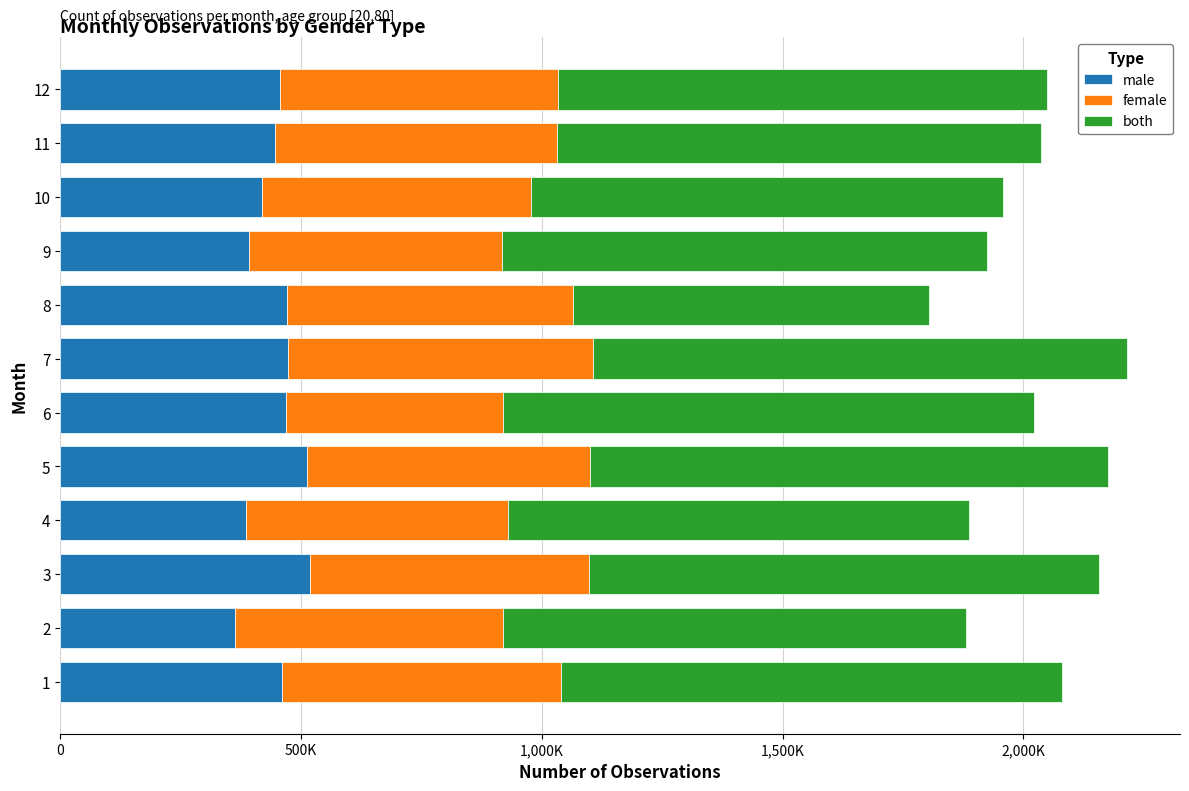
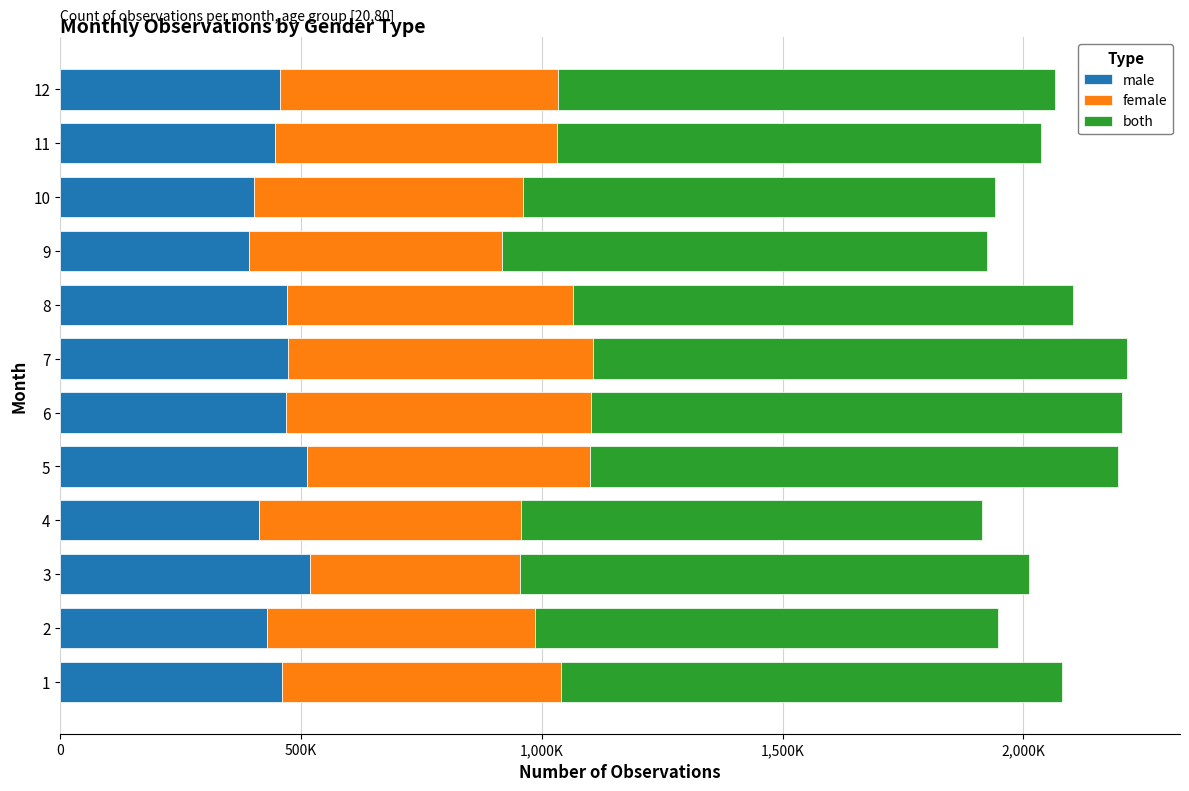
both, 12: 1,020,000 -> 1,030,000
male, 10: 420,000 -> 400,000
both, 8: 740,000 -> 1,040,000
female, 6: 450,000 -> 630,000
both, 5: 1,070,000 -> 1,100,000
male, 4: 380,000 -> 410,000
female, 3: 580,000 -> 440,000
male, 2: 360,000 -> 430,000
